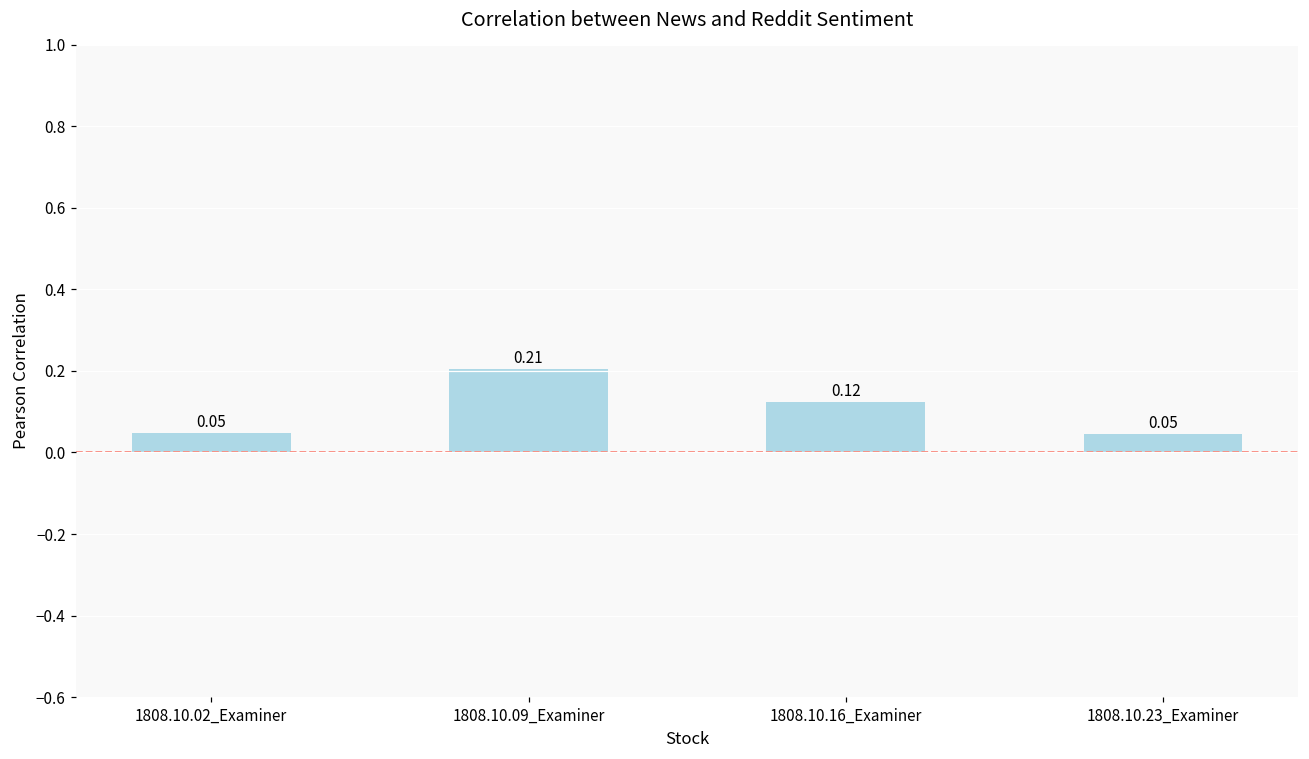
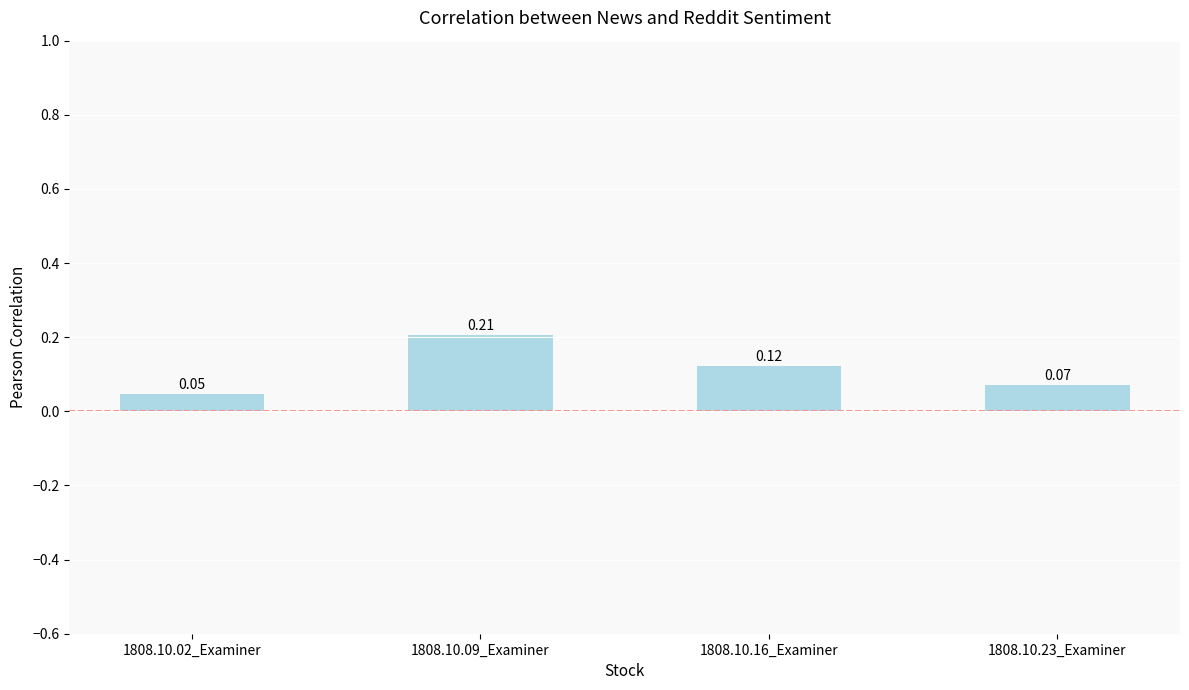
1808.10.23_Examiner: 0.05 -> 0.07
